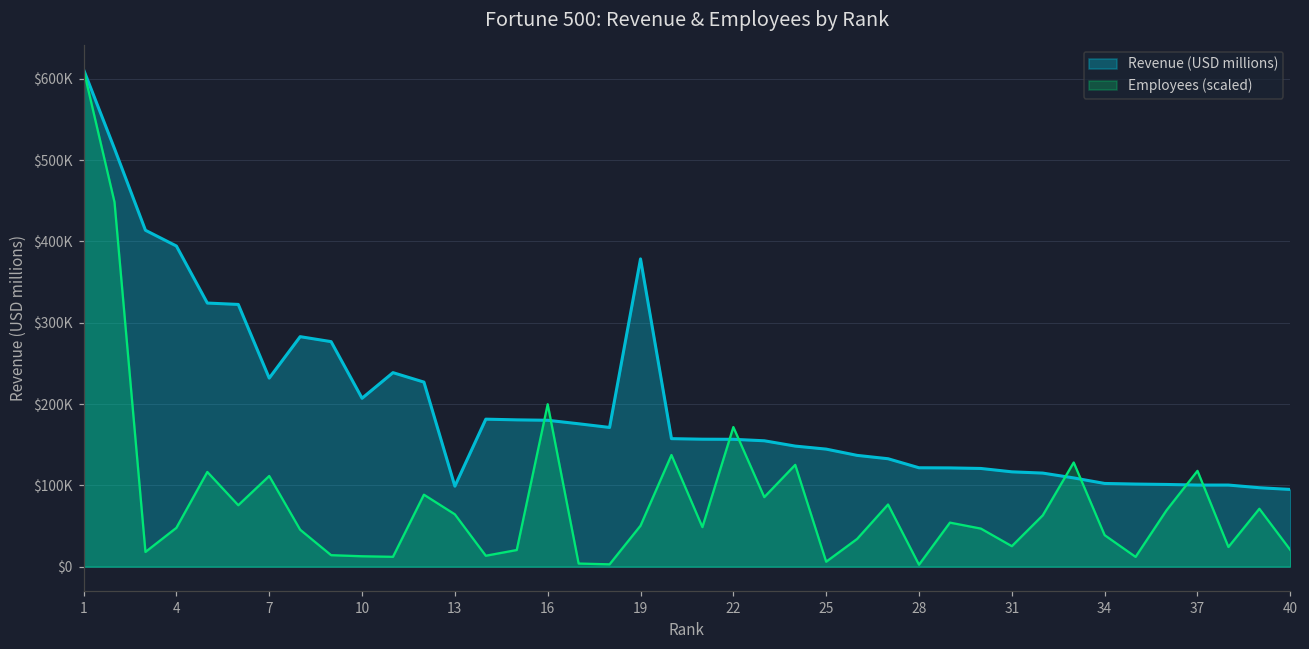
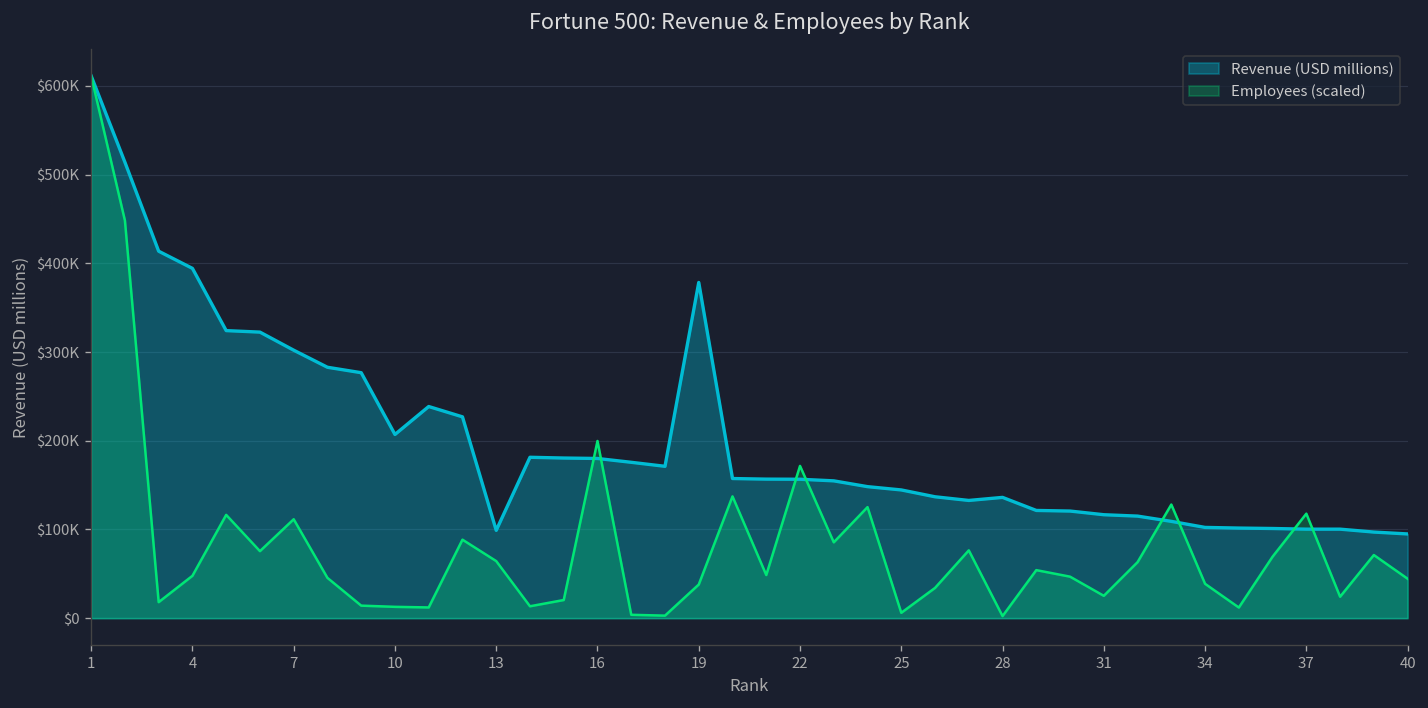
Revenue (USD millions), 7: $230000 -> $300000
Employees (scaled), 19: $50000 -> $40000
Revenue (USD millions), 28: $120000 -> $140000
Employees (scaled), 40: $20000 -> $40000
